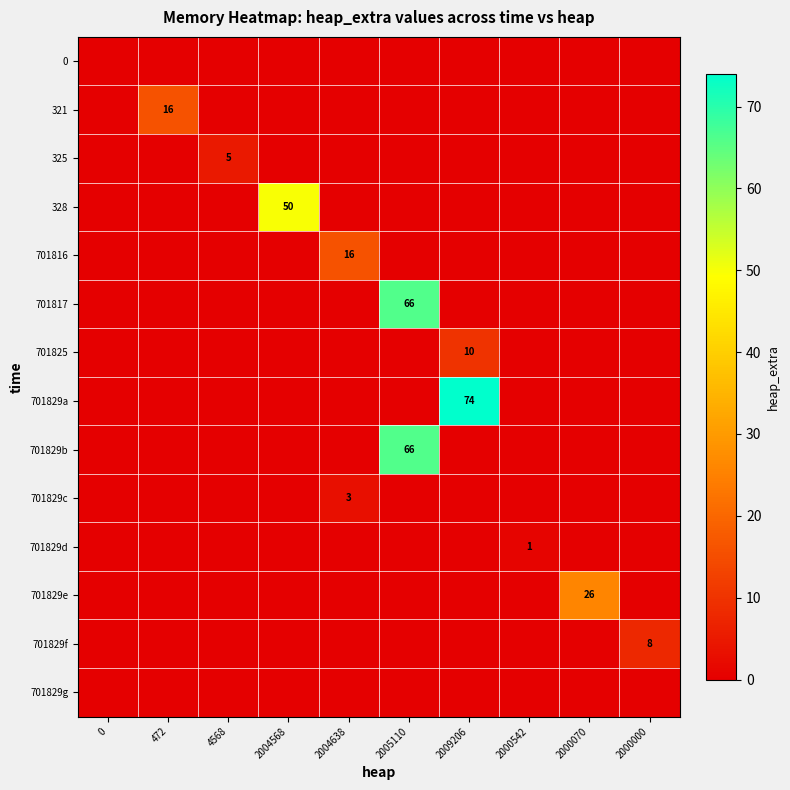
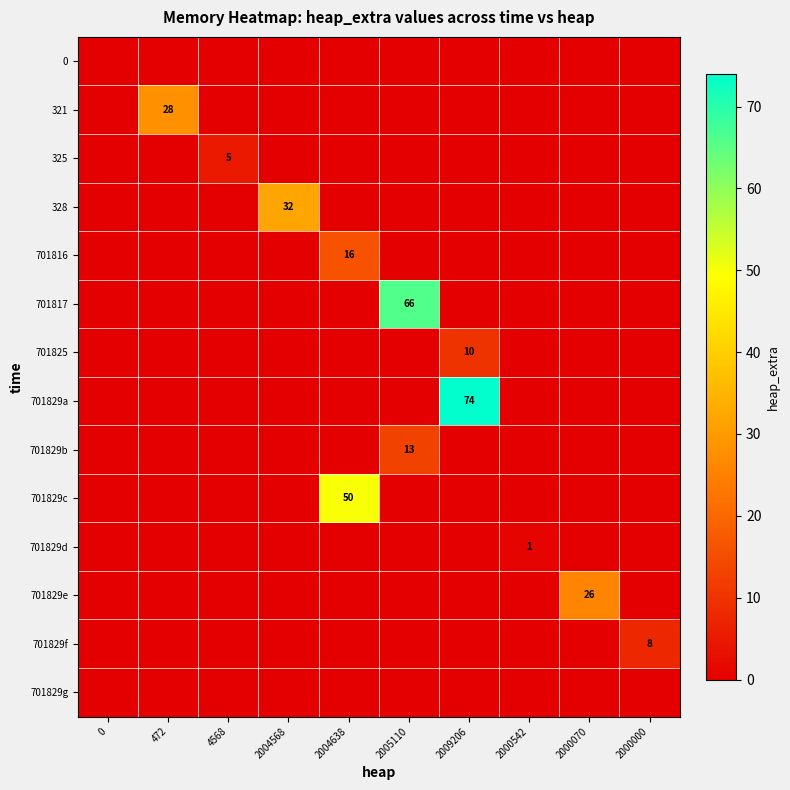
321, 472: 16 -> 28
328, 2004568: 50 -> 32
701829b, 2005110: 66 -> 13
701829c, 2004638: 3 -> 50
